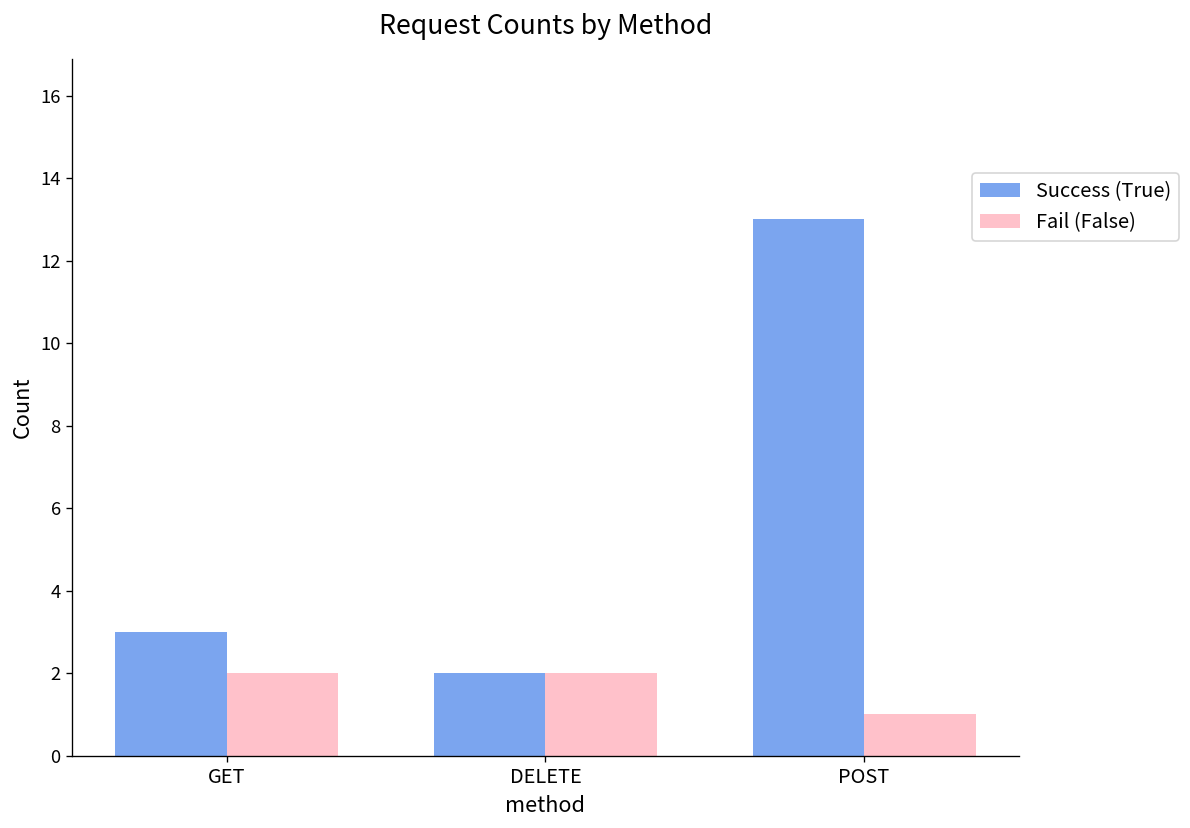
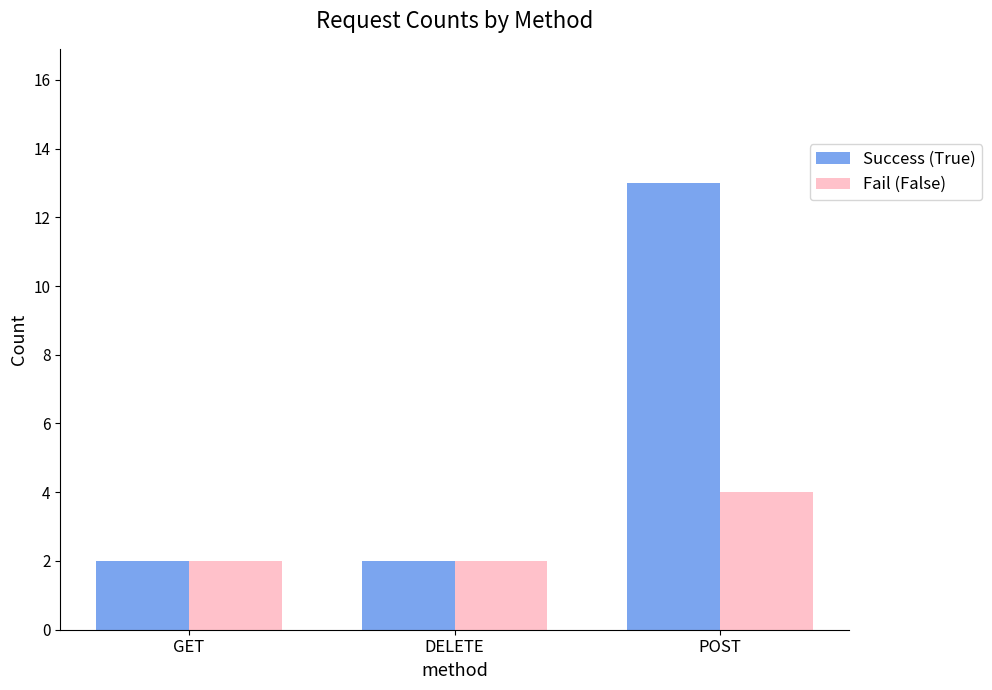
Success (True), GET: 3 -> 2
Fail (False), POST: 1 -> 4
